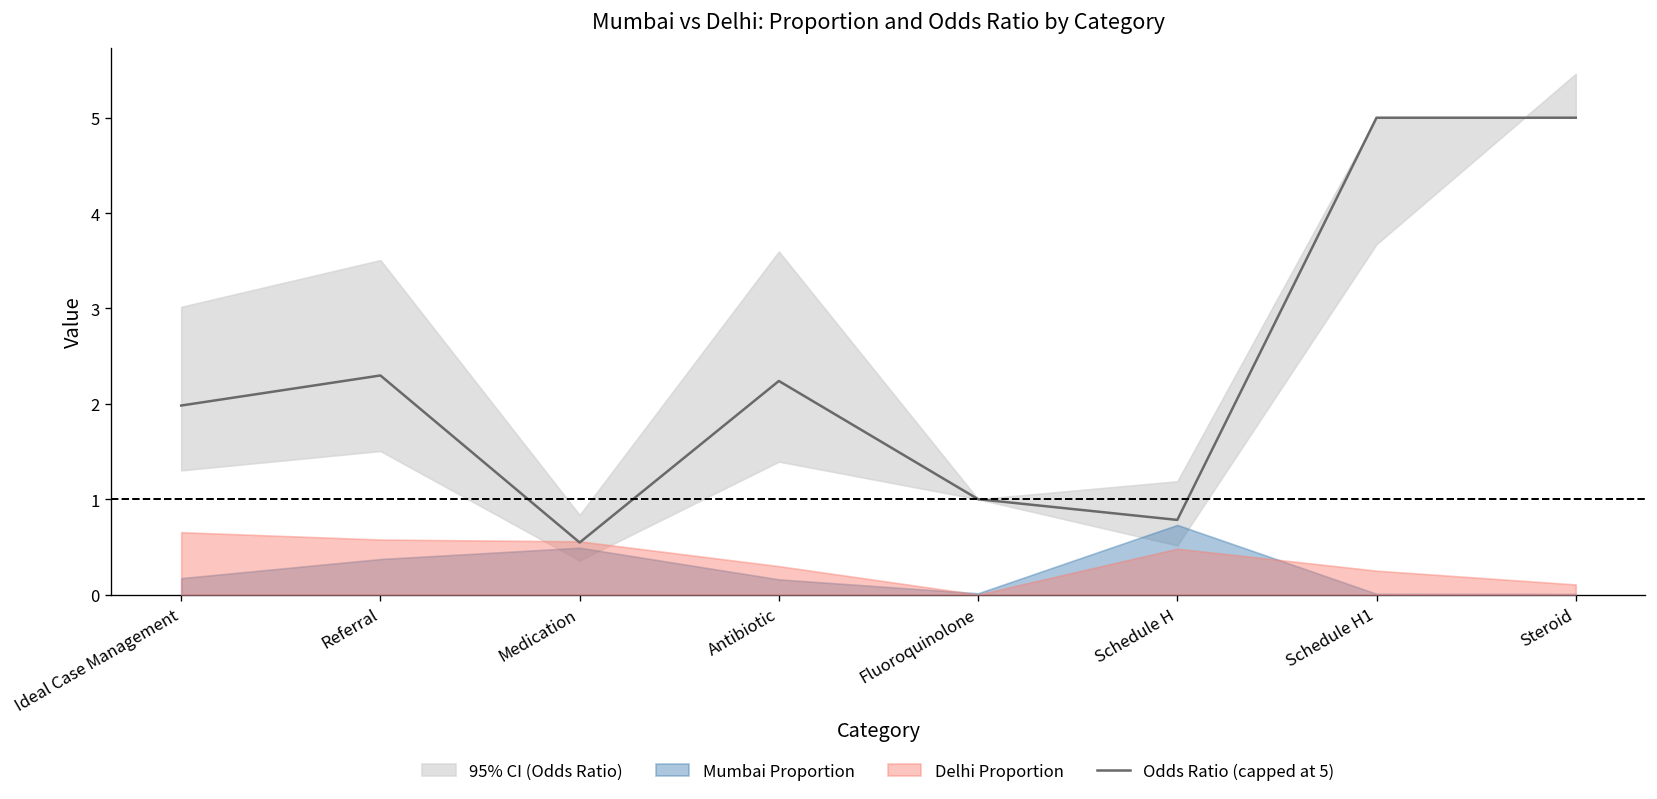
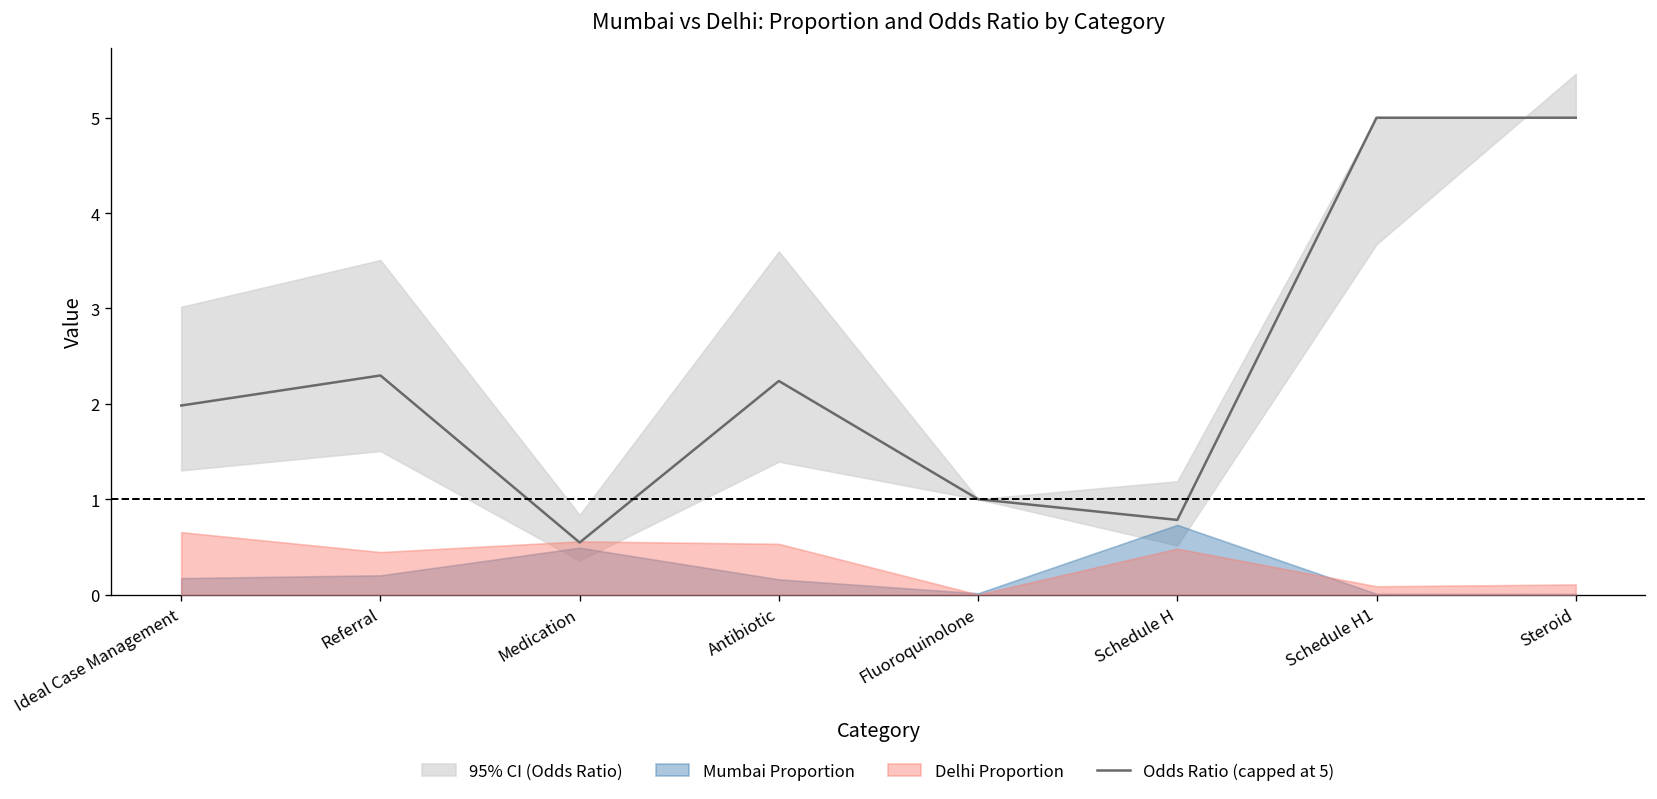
Mumbai Proportion, Referral: 0.4 -> 0.2
Delhi Proportion, Referral: 0.6 -> 0.4
Delhi Proportion, Antibiotic: 0.3 -> 0.5
Delhi Proportion, Schedule H1: 0.3 -> 0.1
